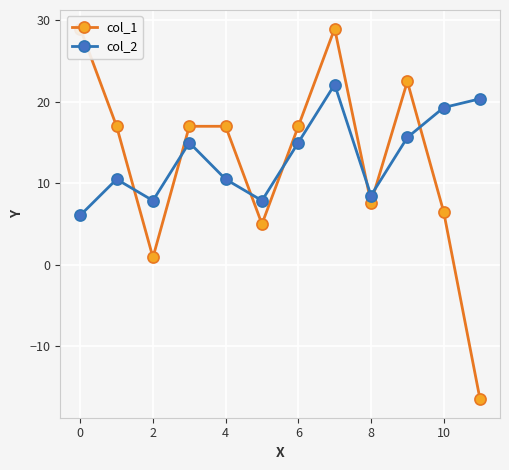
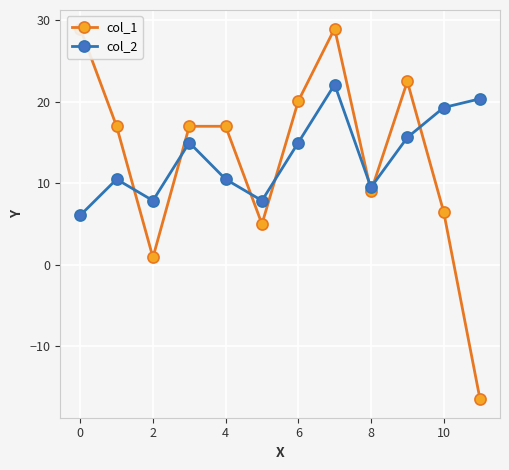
col_1, 6: 17 -> 20
col_1, 8: 8 -> 9
col_2, 8: 9 -> 10
